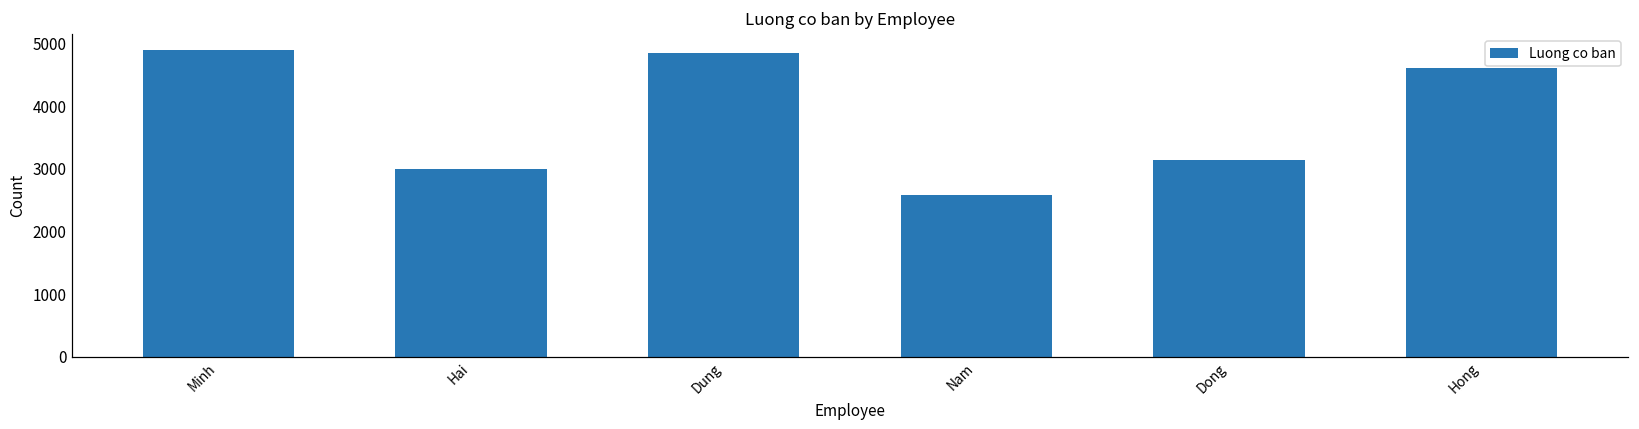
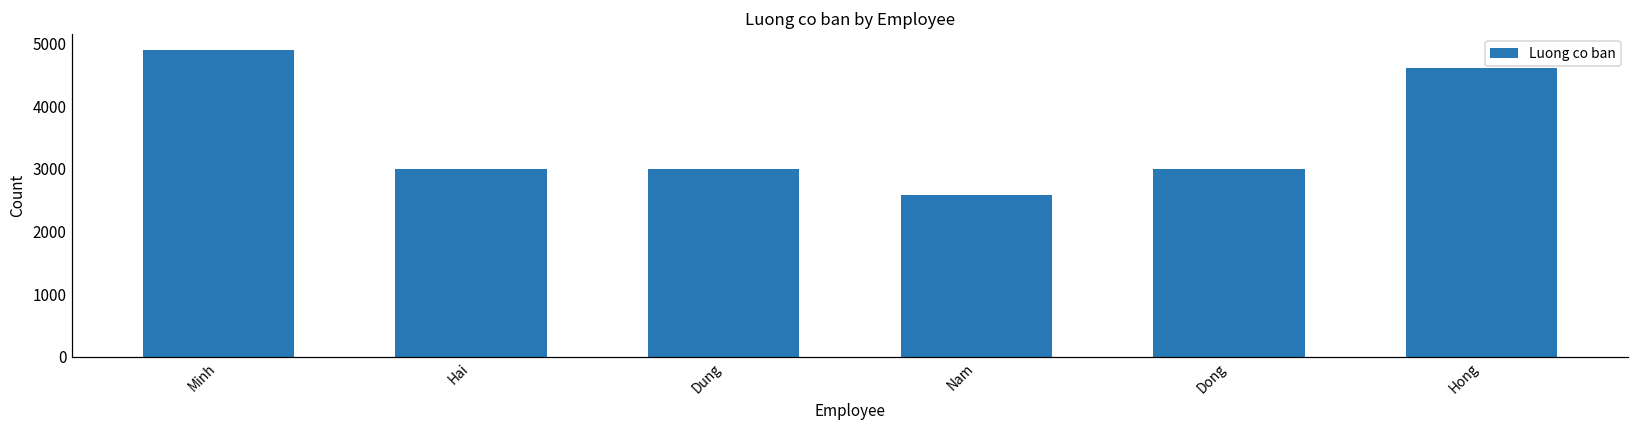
Dung: 4900 -> 3000
Dong: 3100 -> 3000
